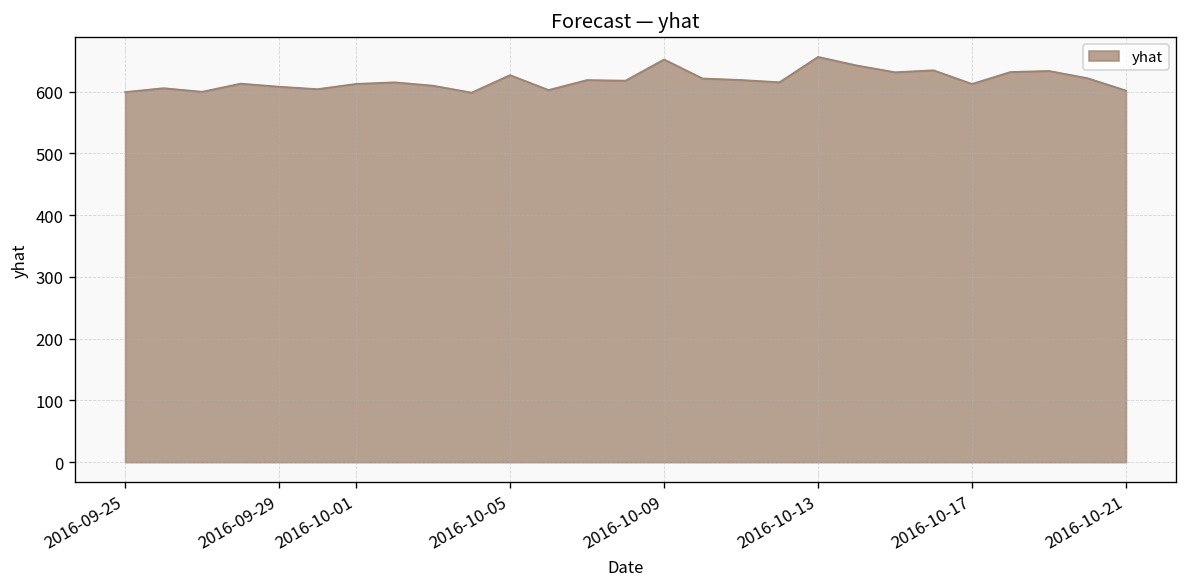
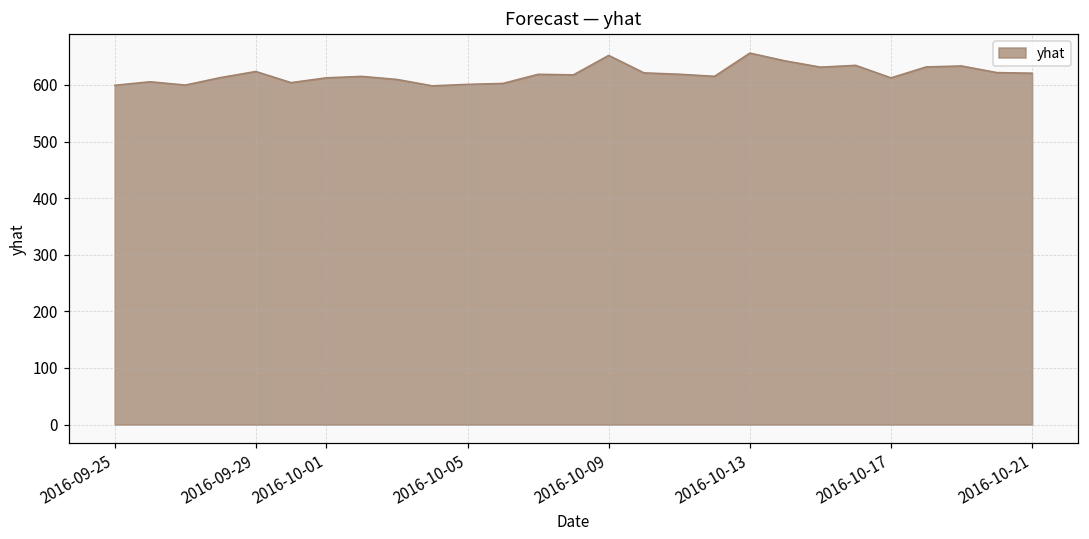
2016-09-29: 610 -> 620
2016-10-05: 630 -> 600
2016-10-21: 600 -> 620
